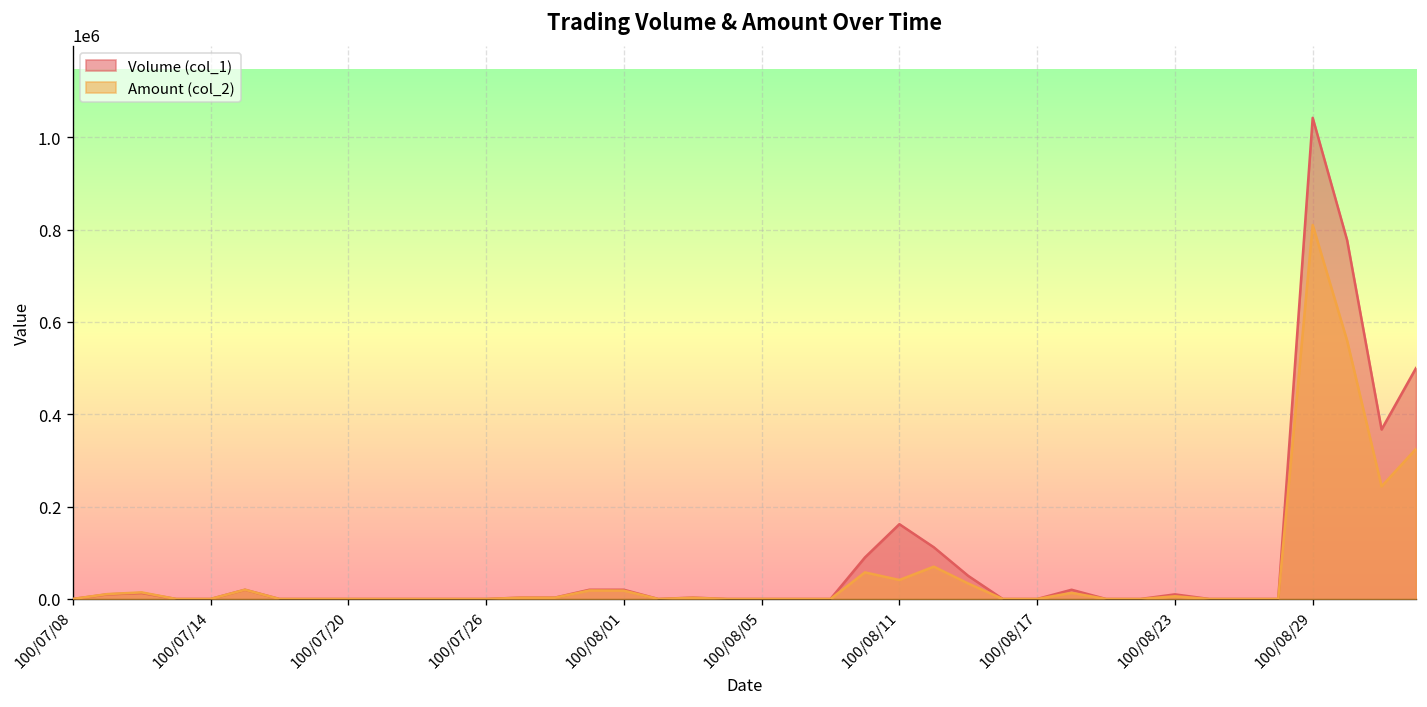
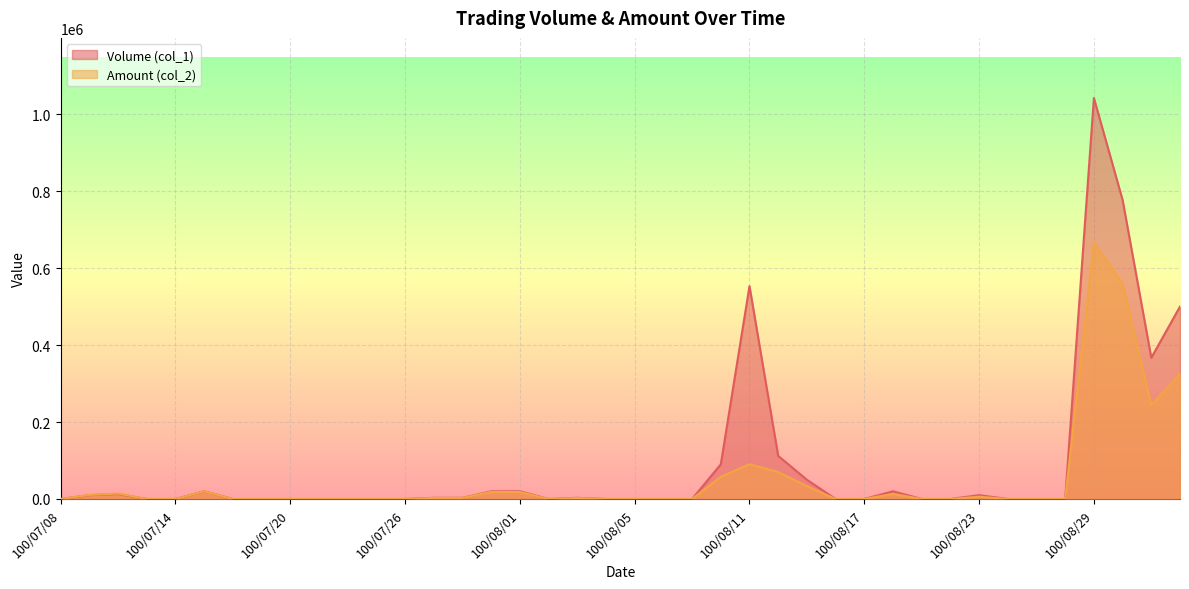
Volume (col_1), 100/08/11: 160000 -> 550000
Amount (col_2), 100/08/11: 40000 -> 90000
Amount (col_2), 100/08/29: 810000 -> 670000
